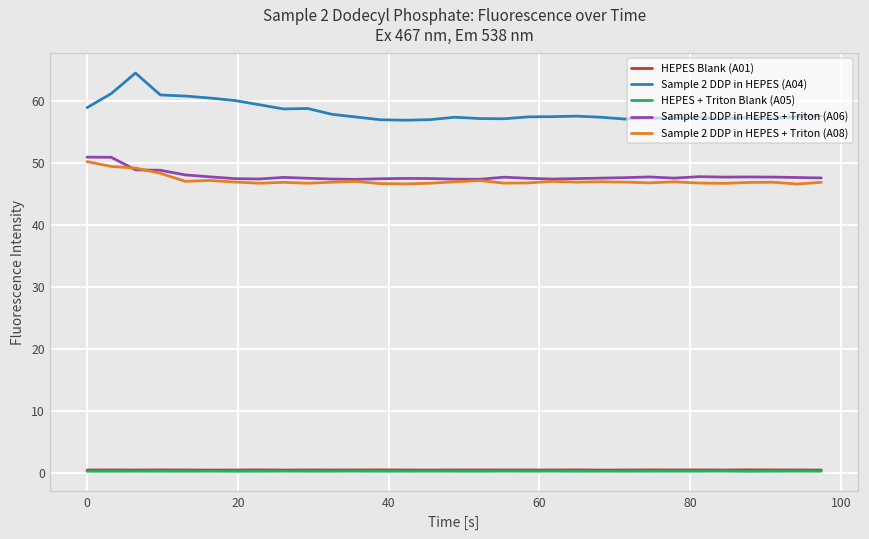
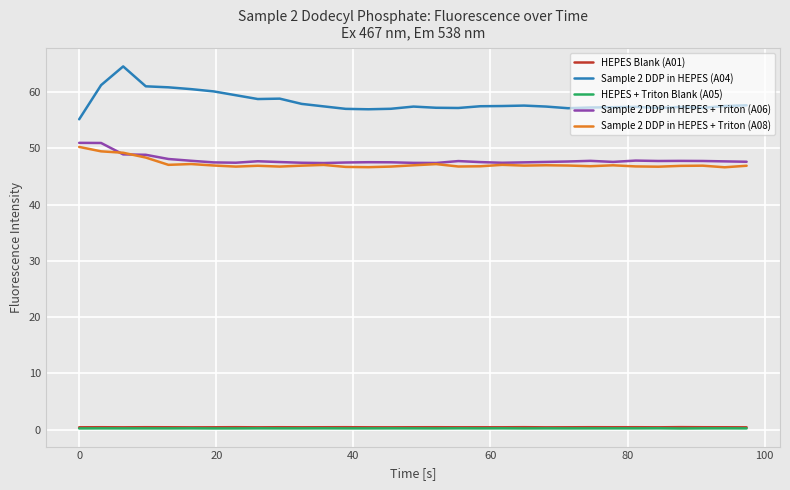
Sample 2 DDP in HEPES (A04), 0: 59 -> 55
